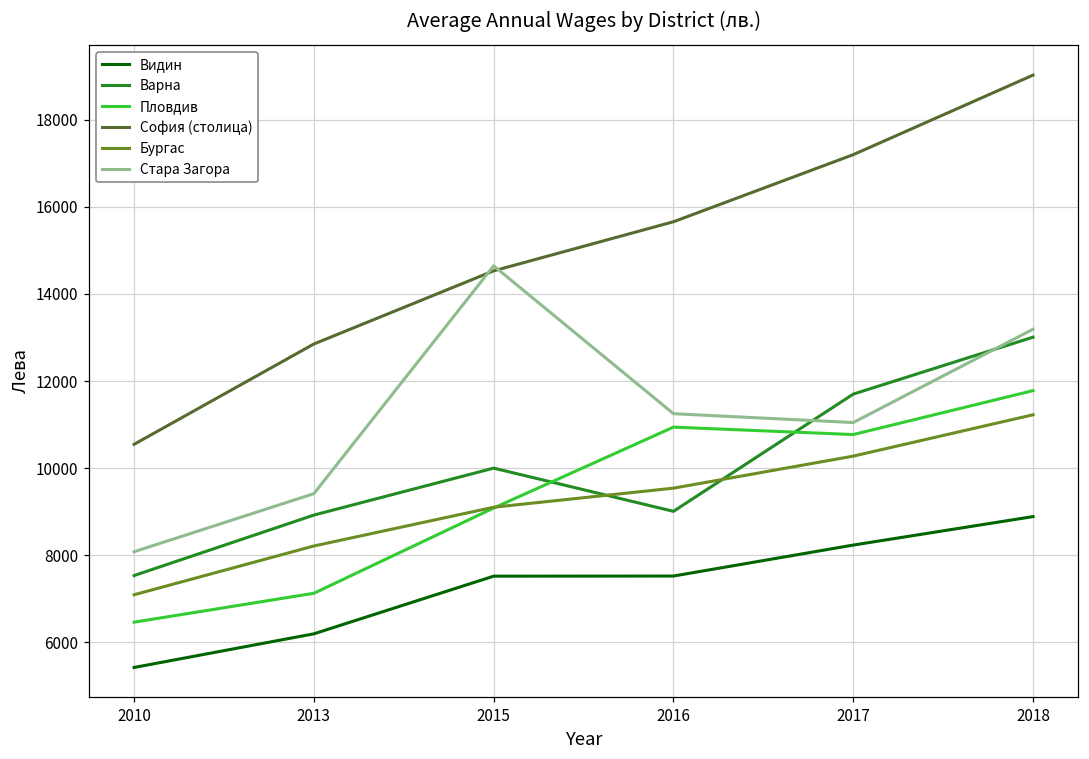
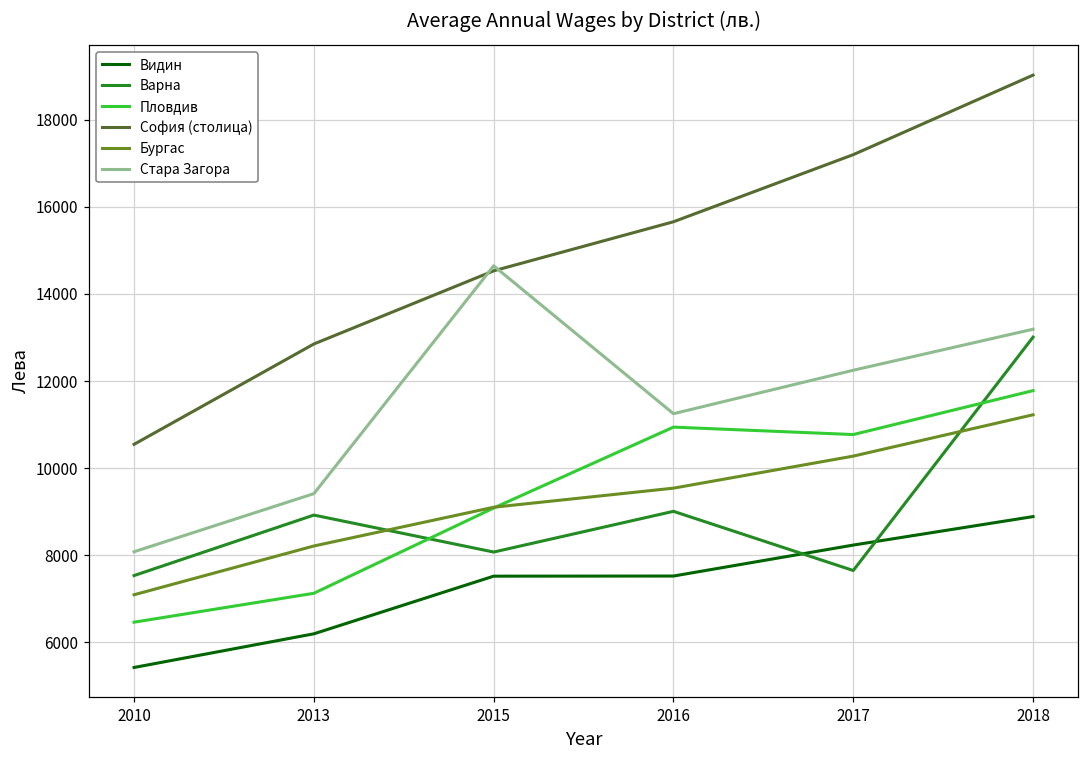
Варна, 2015: 10000 -> 8100
Варна, 2017: 11700 -> 7600
Стара Загора, 2017: 11000 -> 12200
